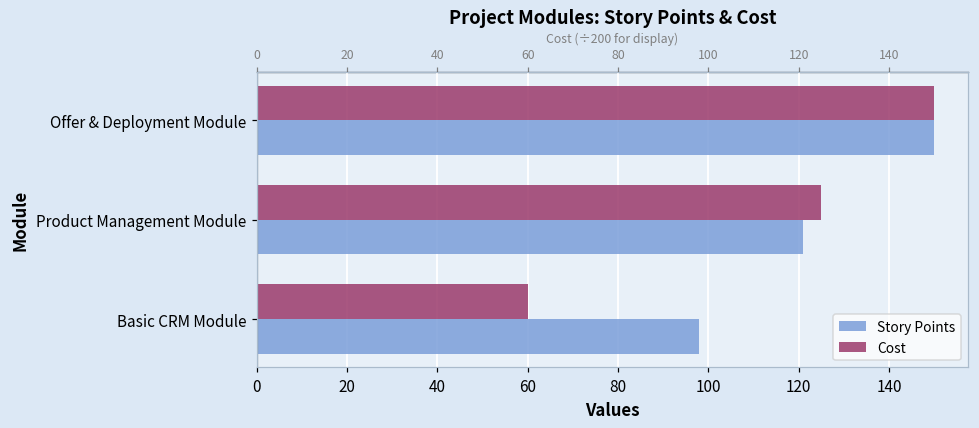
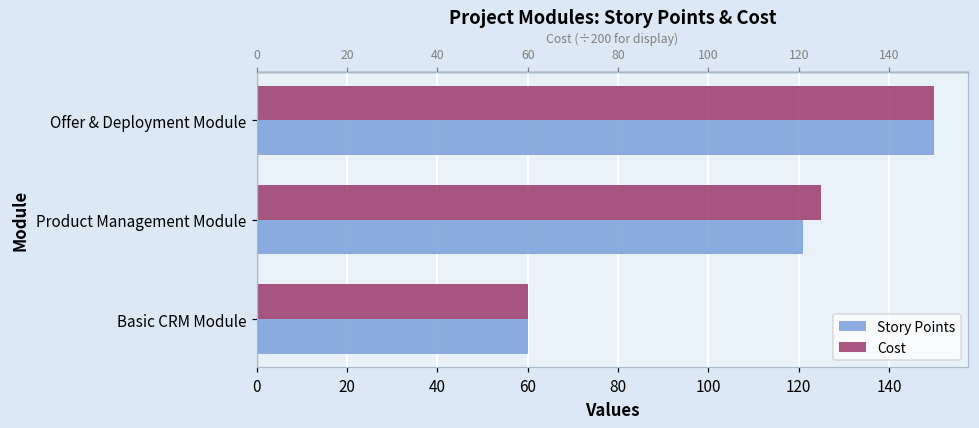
Story Points, Basic CRM Module: 98 -> 60
